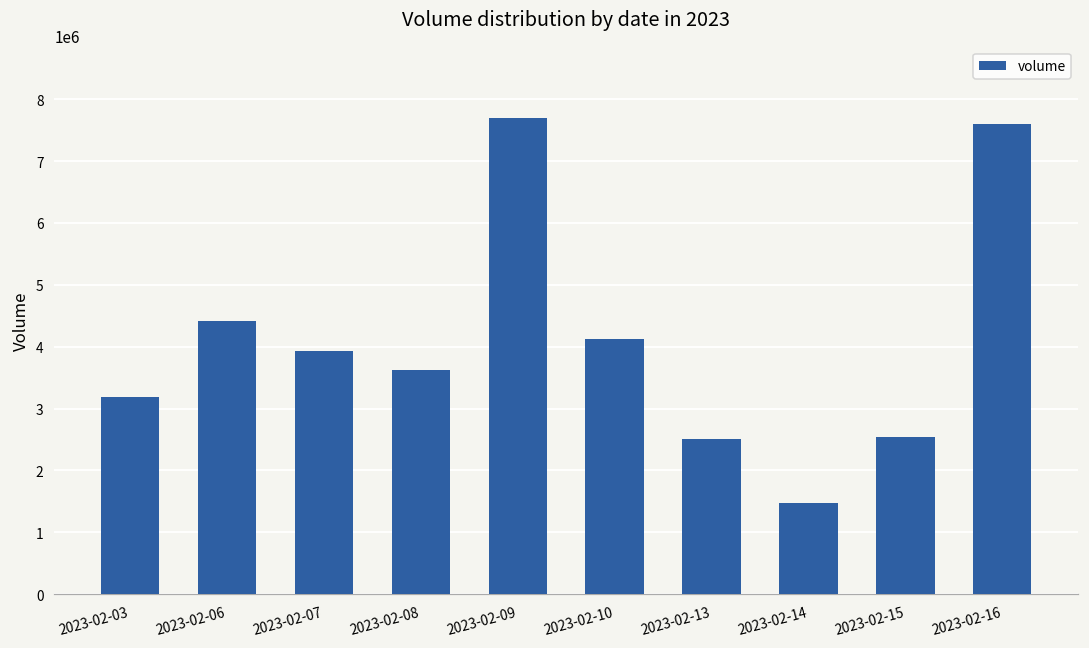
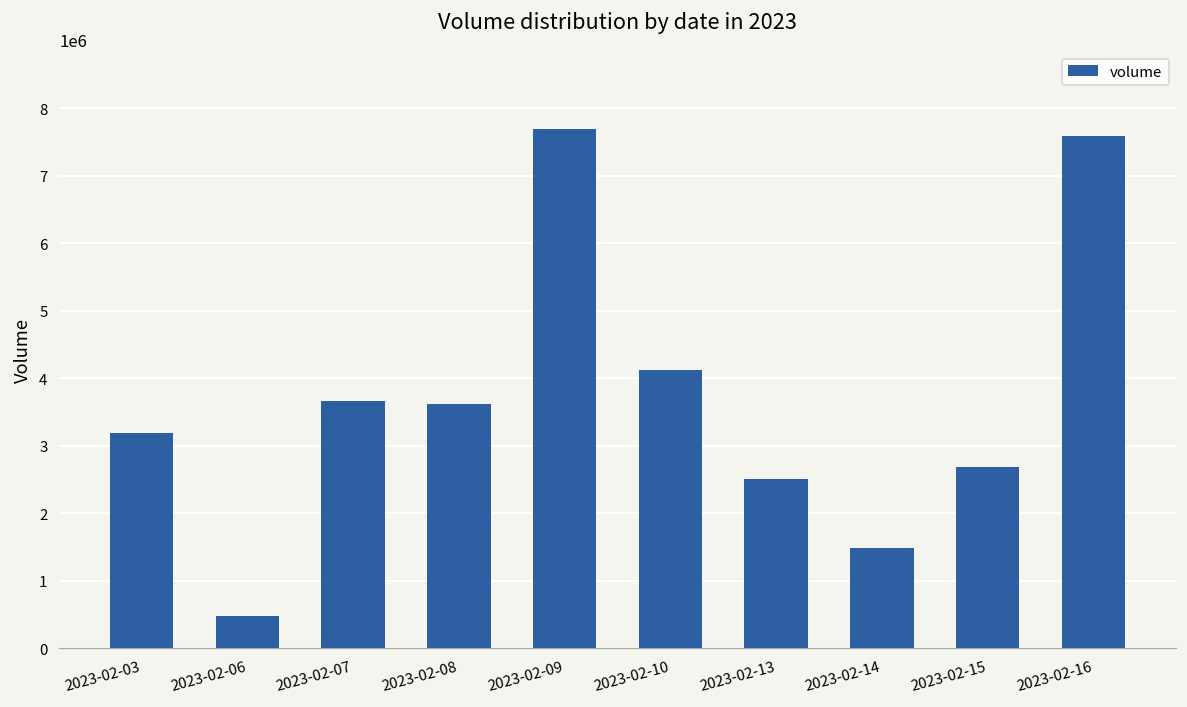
2023-02-06: 4400000 -> 500000
2023-02-07: 3900000 -> 3700000
2023-02-15: 2500000 -> 2700000
